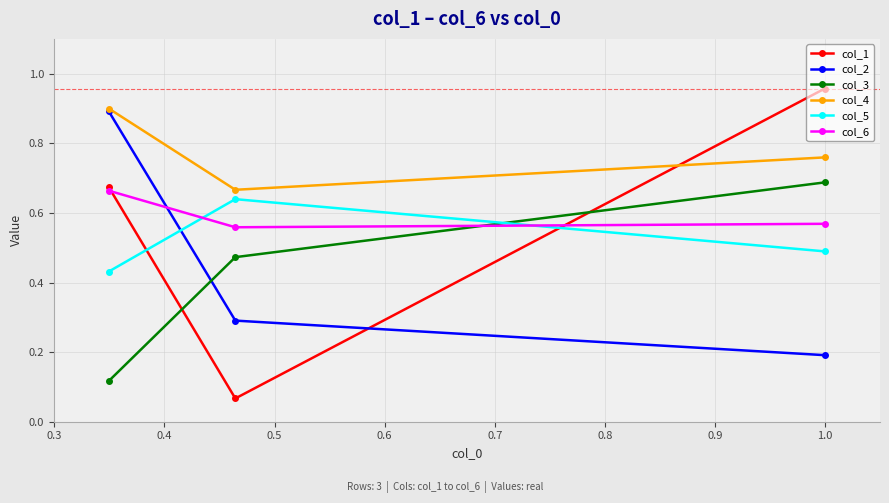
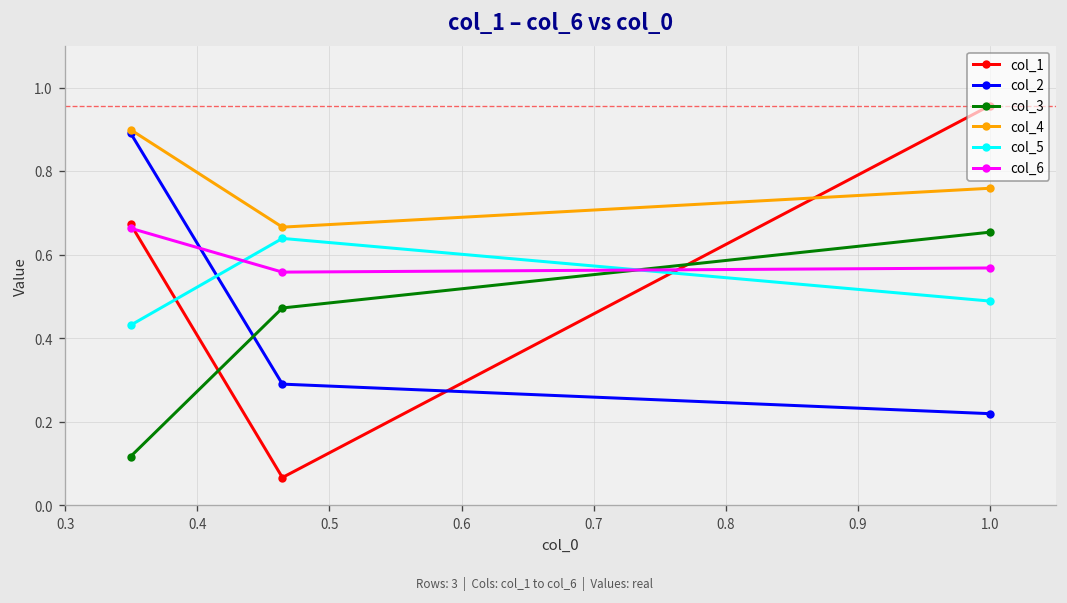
col_2, 1.0: 0.19 -> 0.22
col_3, 1.0: 0.69 -> 0.65
